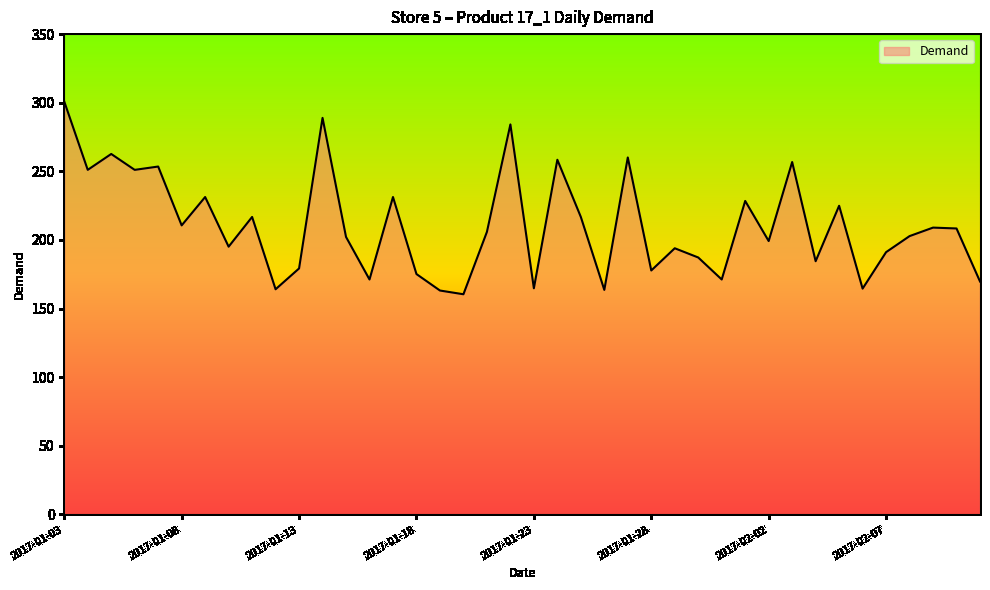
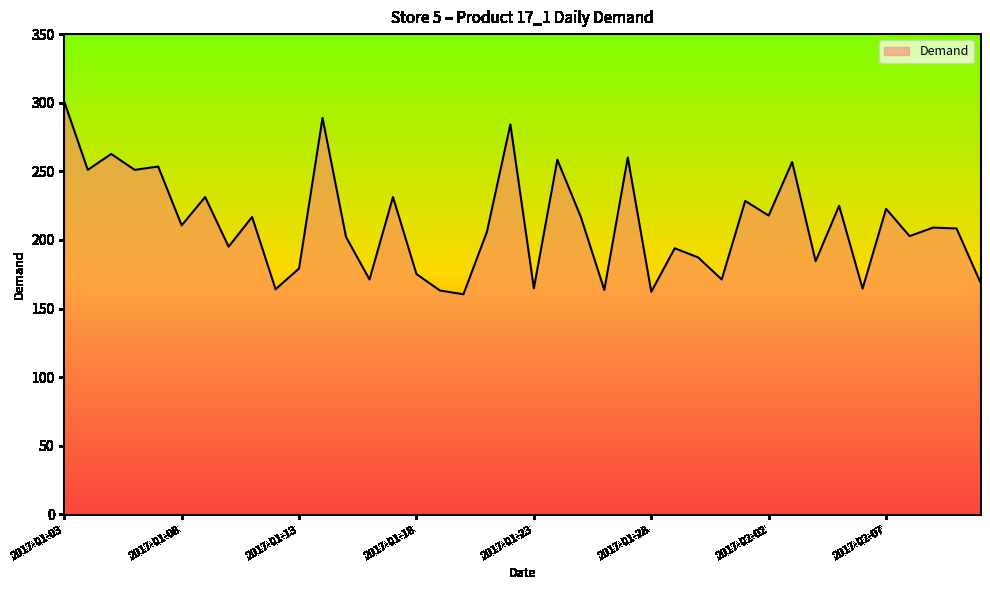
2017-01-28: 178 -> 162
2017-02-02: 199 -> 218
2017-02-07: 191 -> 223
